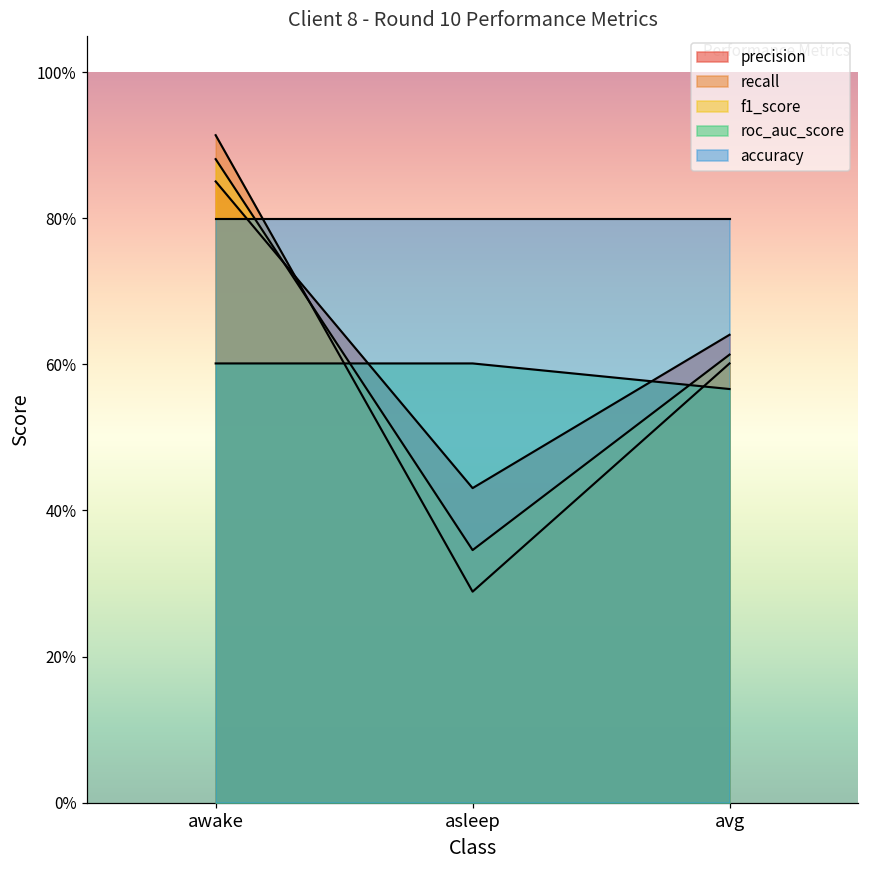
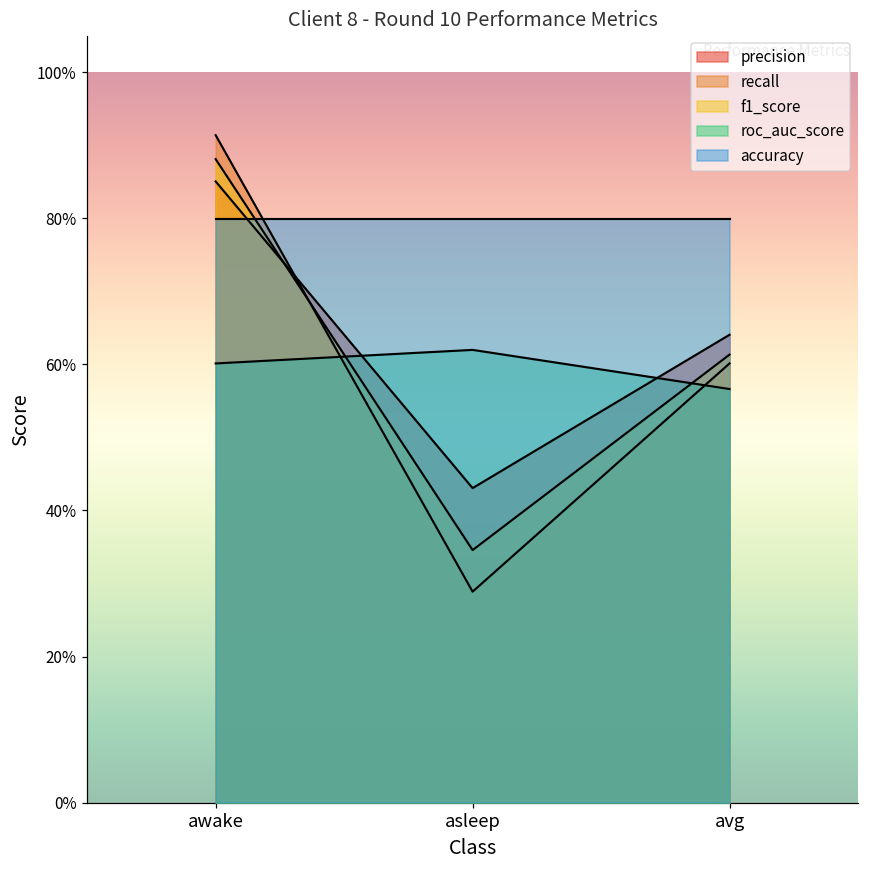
roc_auc_score, asleep: 60% -> 62%
